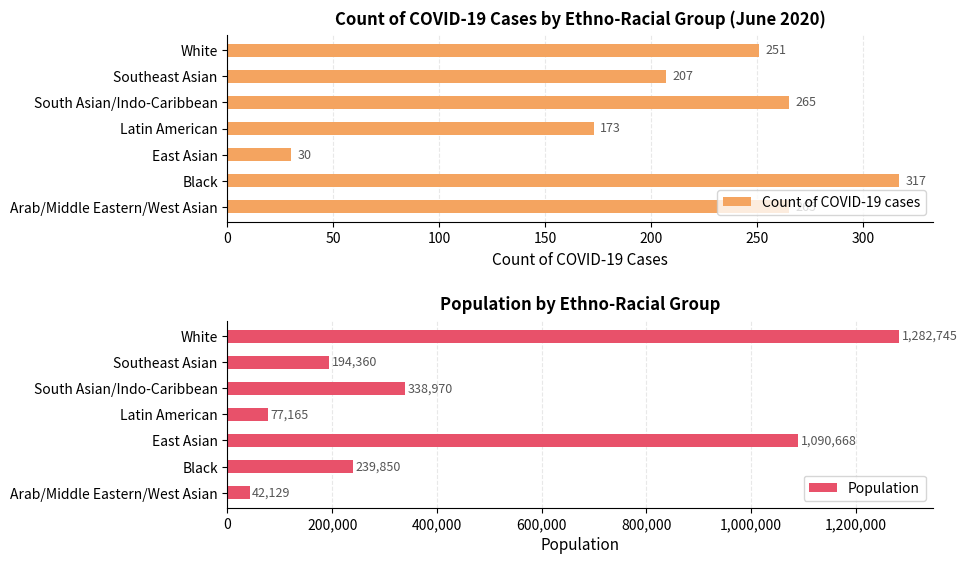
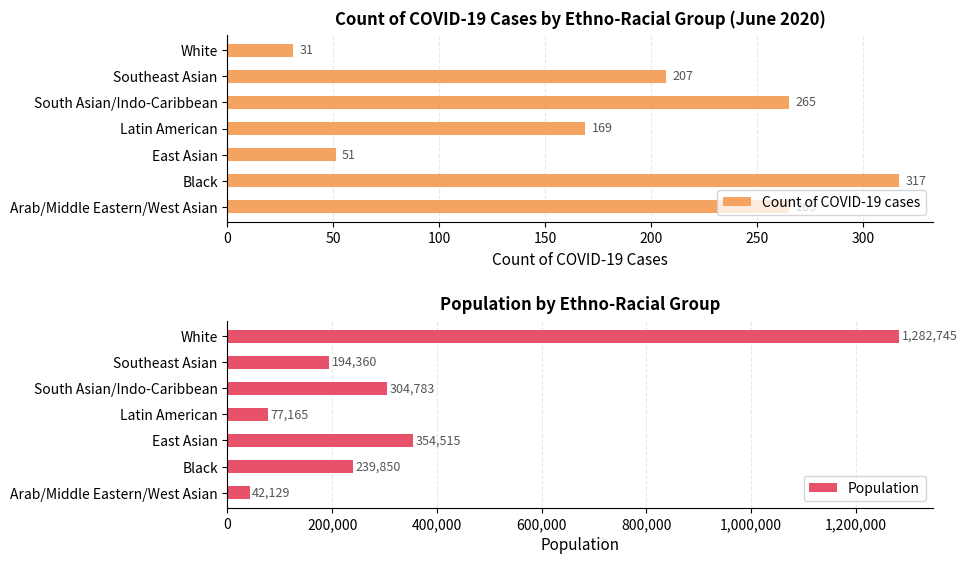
Count of COVID-19 Cases by Ethno-Racial Group (June 2020), White: 251 -> 31
Count of COVID-19 Cases by Ethno-Racial Group (June 2020), Latin American: 173 -> 169
Count of COVID-19 Cases by Ethno-Racial Group (June 2020), East Asian: 30 -> 51
Population by Ethno-Racial Group, South Asian/Indo-Caribbean: 338,970 -> 304,783
Population by Ethno-Racial Group, East Asian: 1,090,668 -> 354,515
